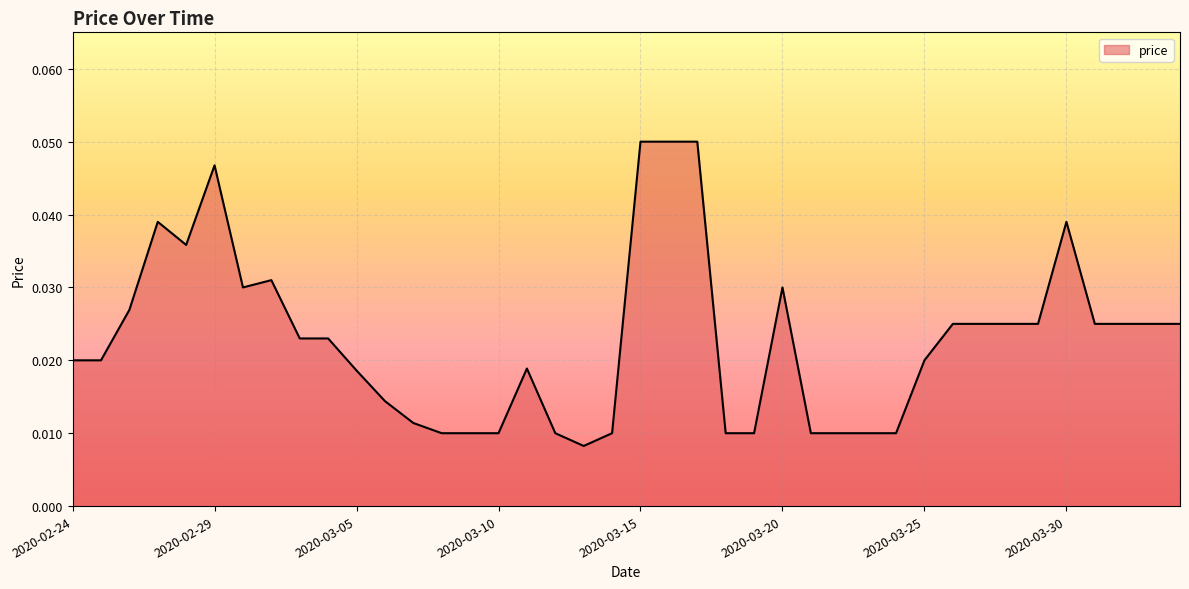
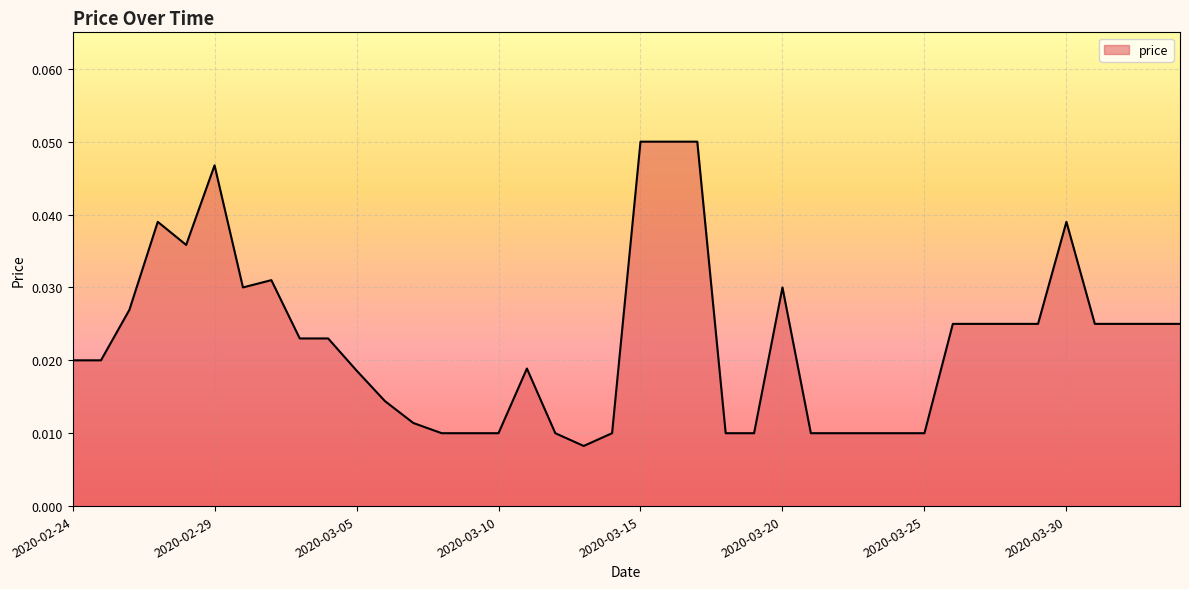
2020-03-25: 0.02 -> 0.01
